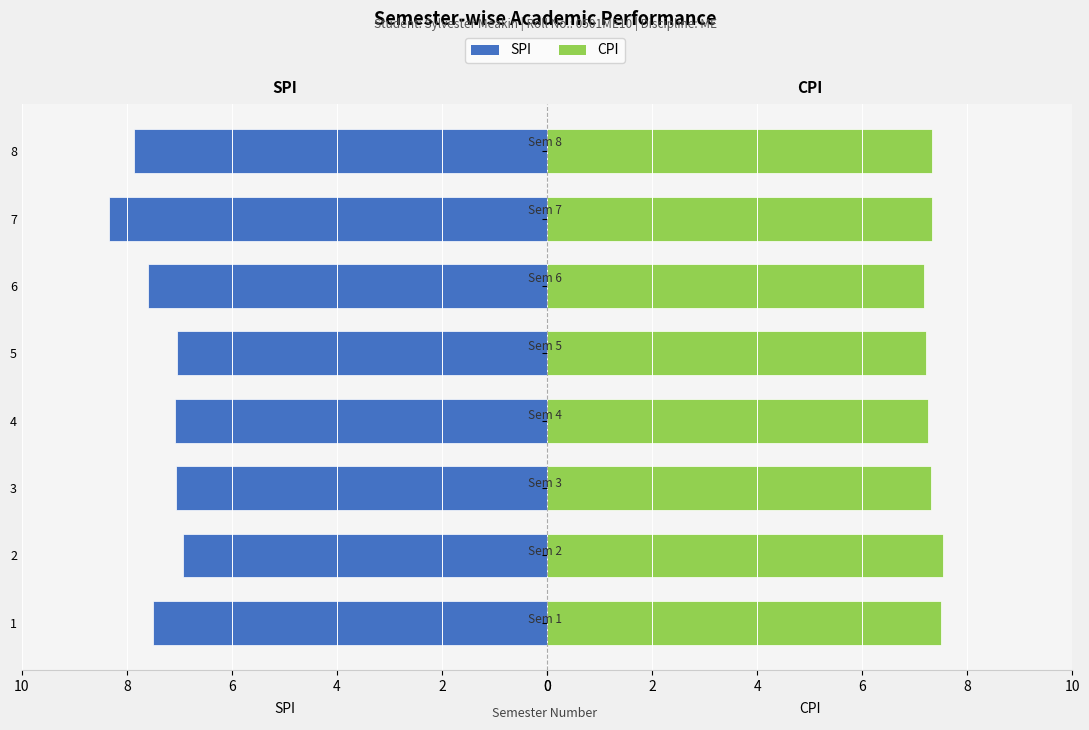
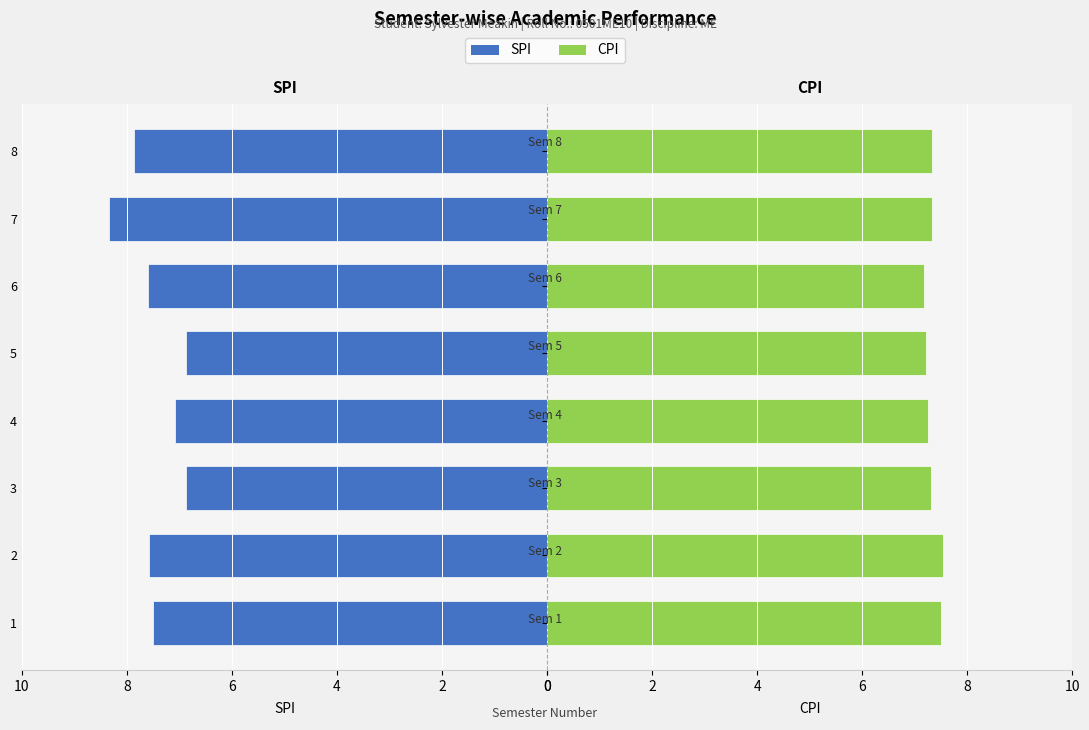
SPI, 5: 7.0 -> 6.9
SPI, 3: 7.1 -> 6.9
SPI, 2: 6.9 -> 7.6
